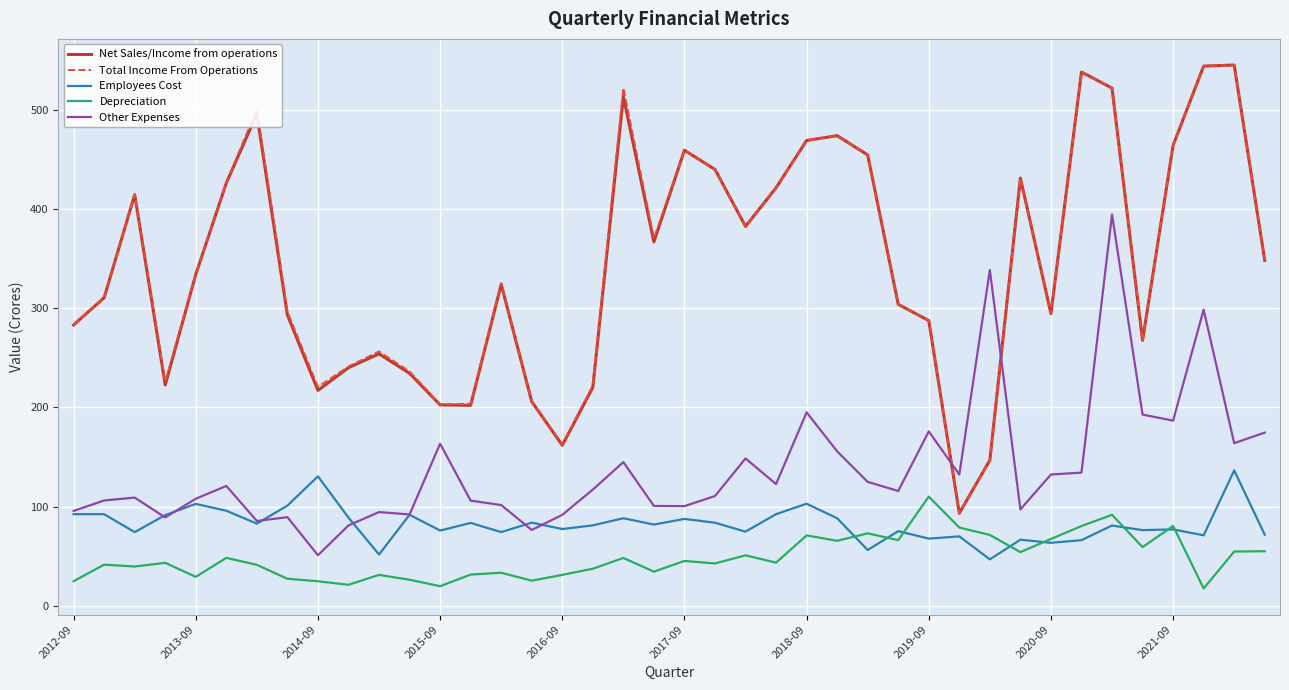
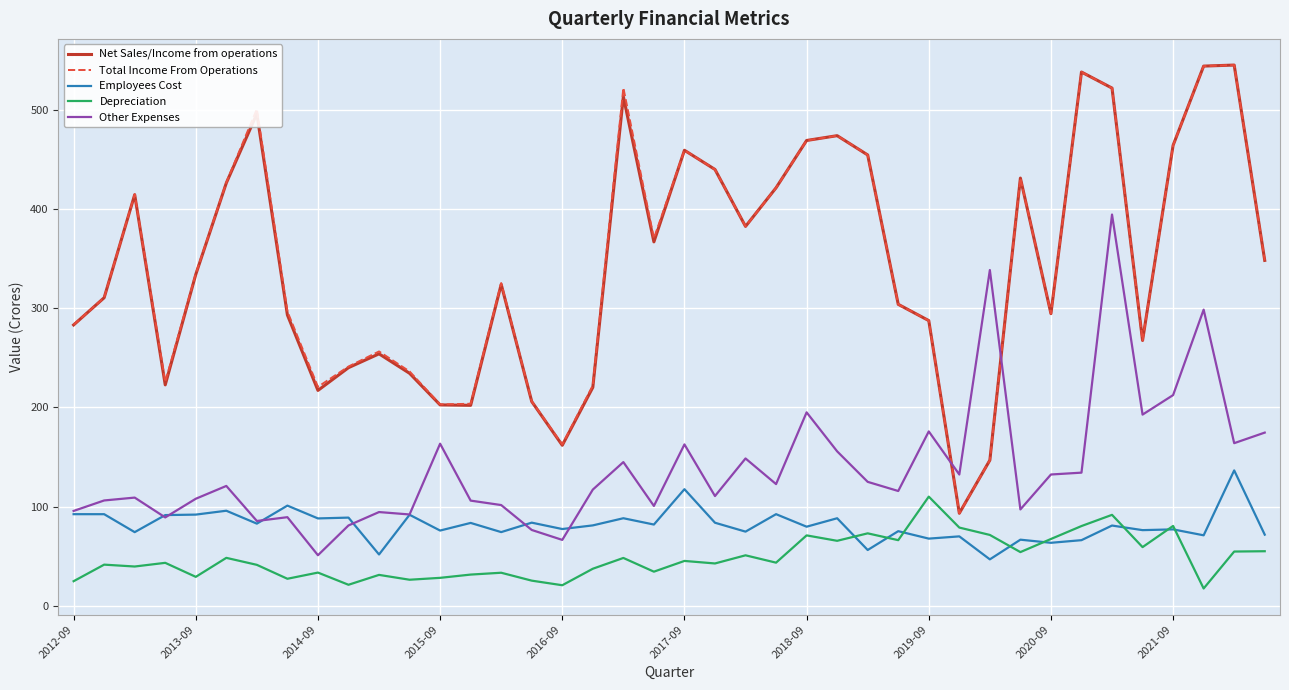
Employees Cost, 2013-09: 100 -> 90
Employees Cost, 2014-09: 130 -> 90
Depreciation, 2014-09: 20 -> 30
Depreciation, 2015-09: 20 -> 30
Depreciation, 2016-09: 30 -> 20
Other Expenses, 2016-09: 90 -> 70
Employees Cost, 2017-09: 90 -> 120
Other Expenses, 2017-09: 100 -> 160
Employees Cost, 2018-09: 100 -> 80
Other Expenses, 2021-09: 190 -> 210
